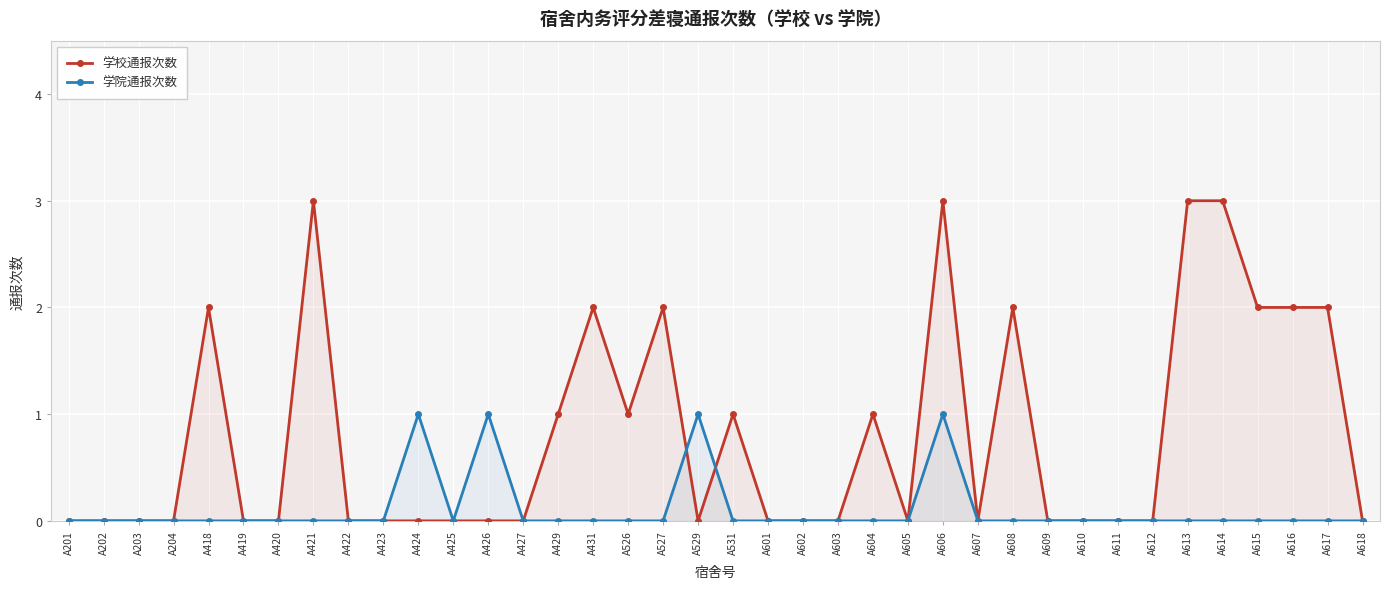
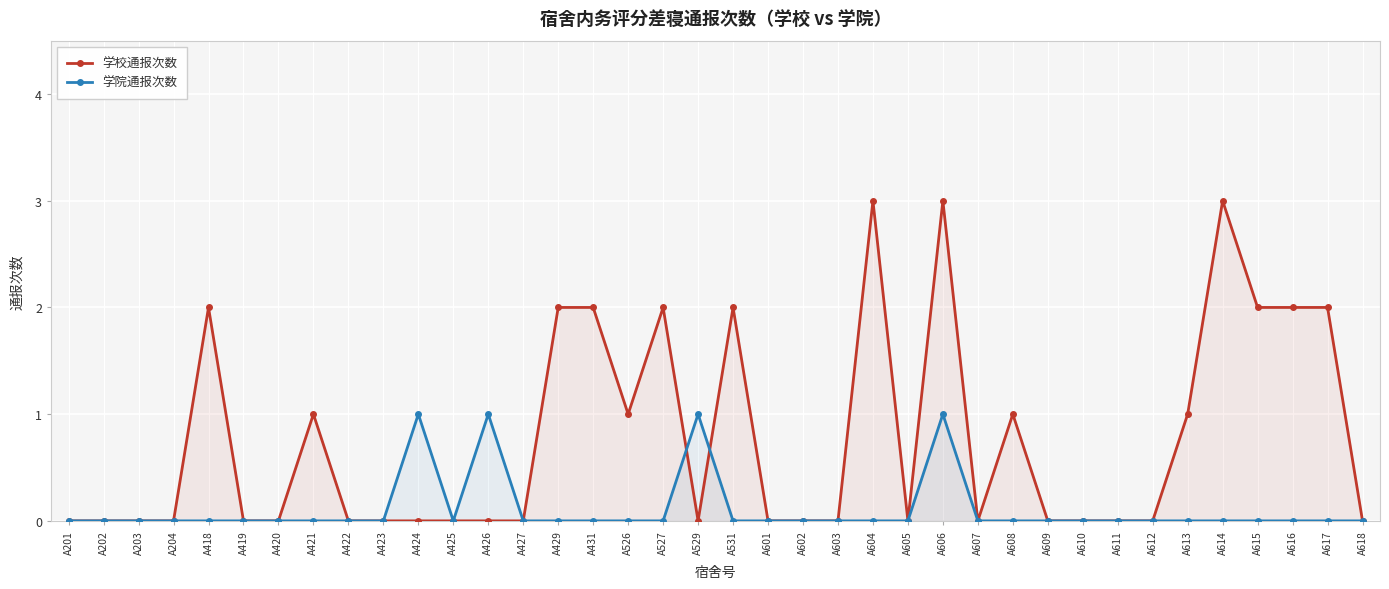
学校通报次数, A421: 3 -> 1
学校通报次数, A429: 1 -> 2
学校通报次数, A531: 1 -> 2
学校通报次数, A604: 1 -> 3
学校通报次数, A608: 2 -> 1
学校通报次数, A613: 3 -> 1
